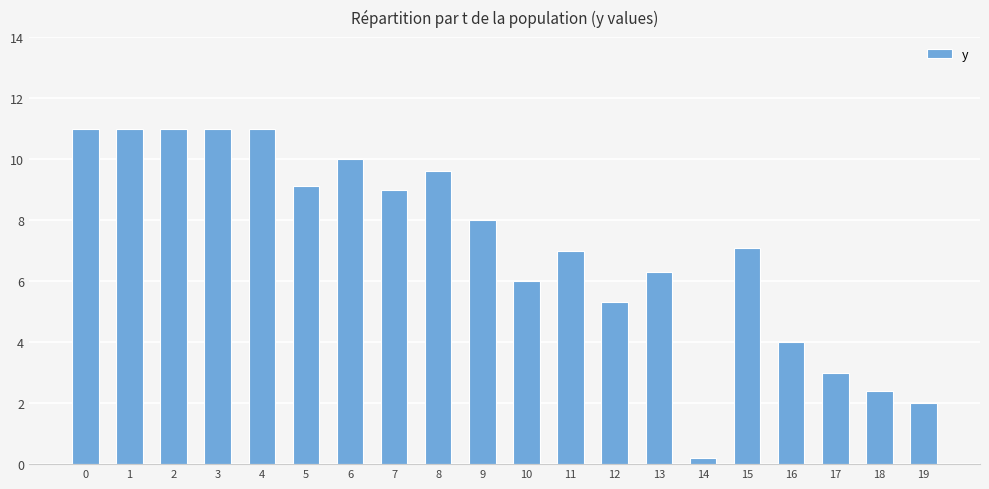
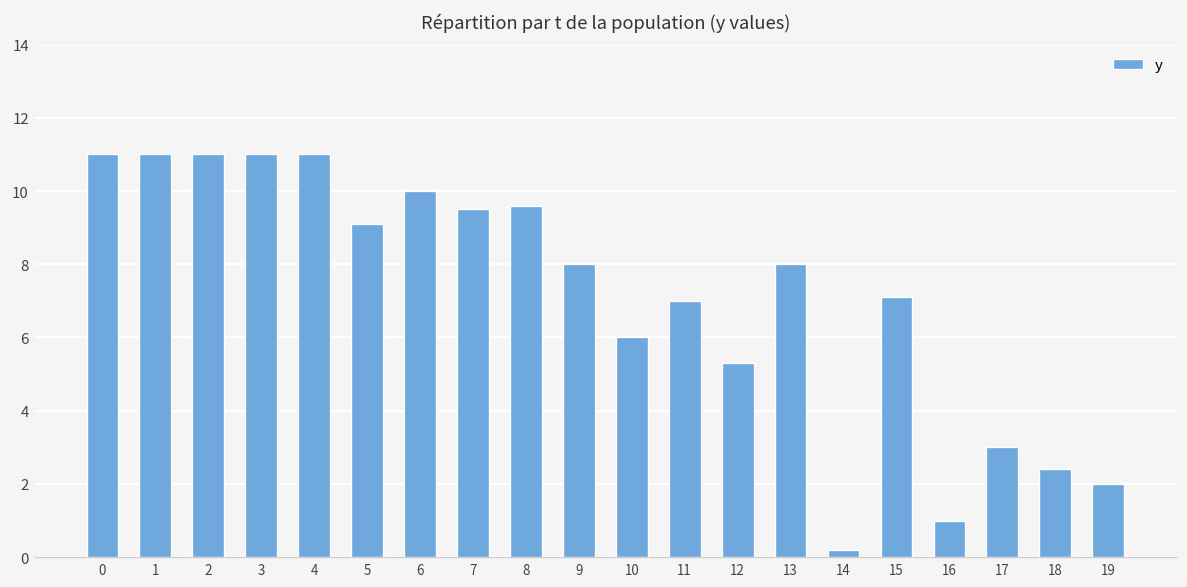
7: 9.0 -> 9.5
13: 6.3 -> 8.0
16: 4 -> 1
